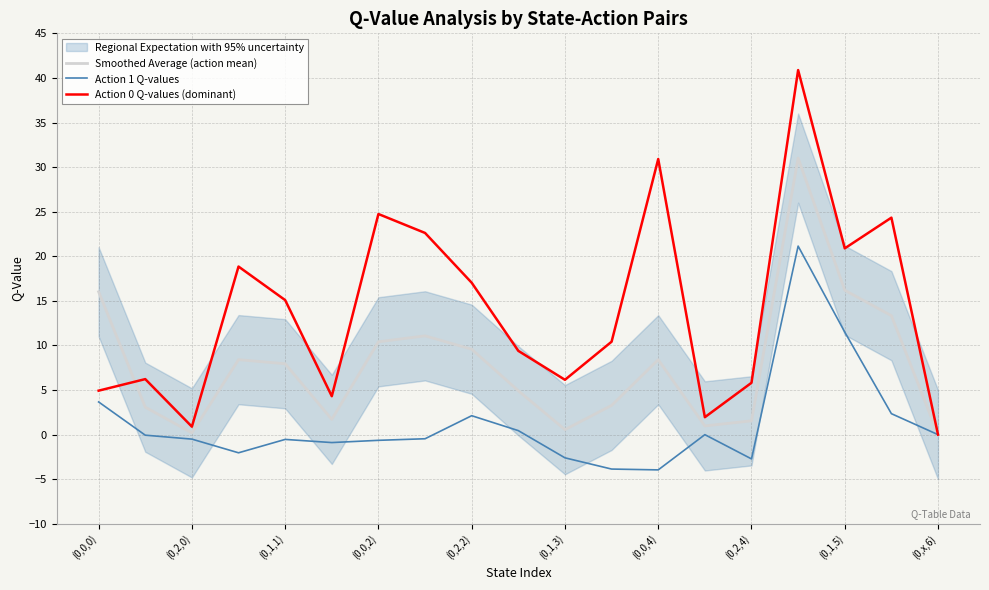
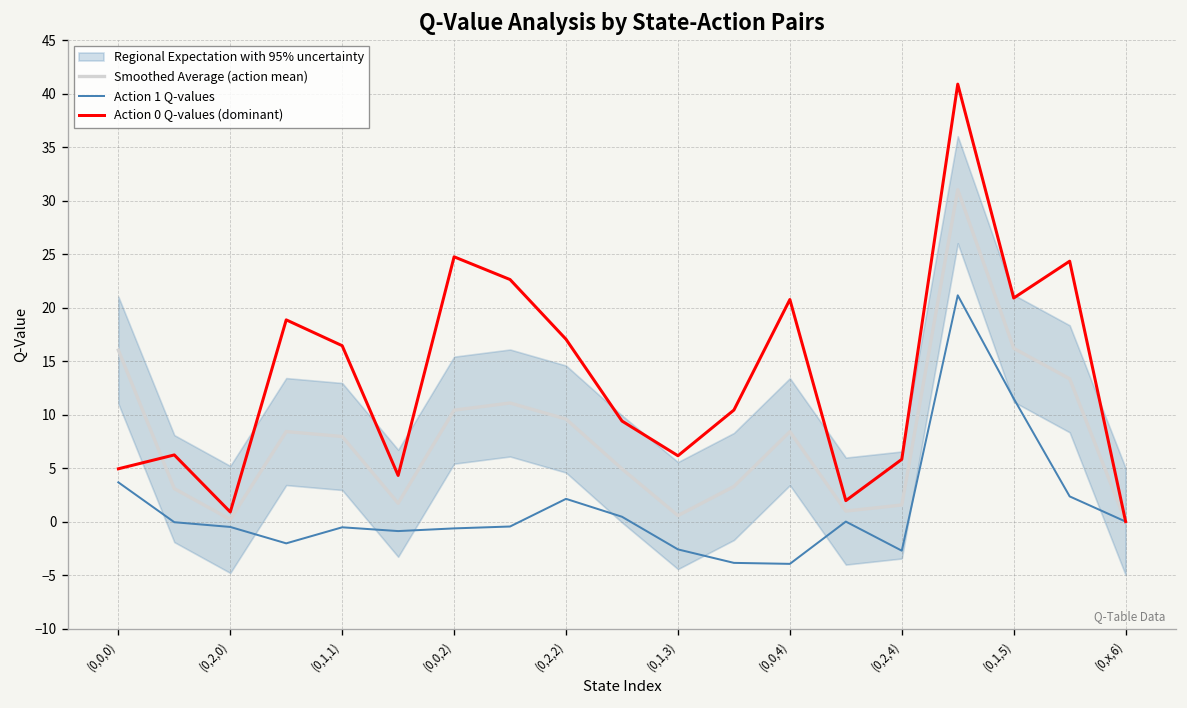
Action 0 Q-values (dominant), (0,1,1): 15 -> 16
Action 0 Q-values (dominant), (0,0,4): 31 -> 21
